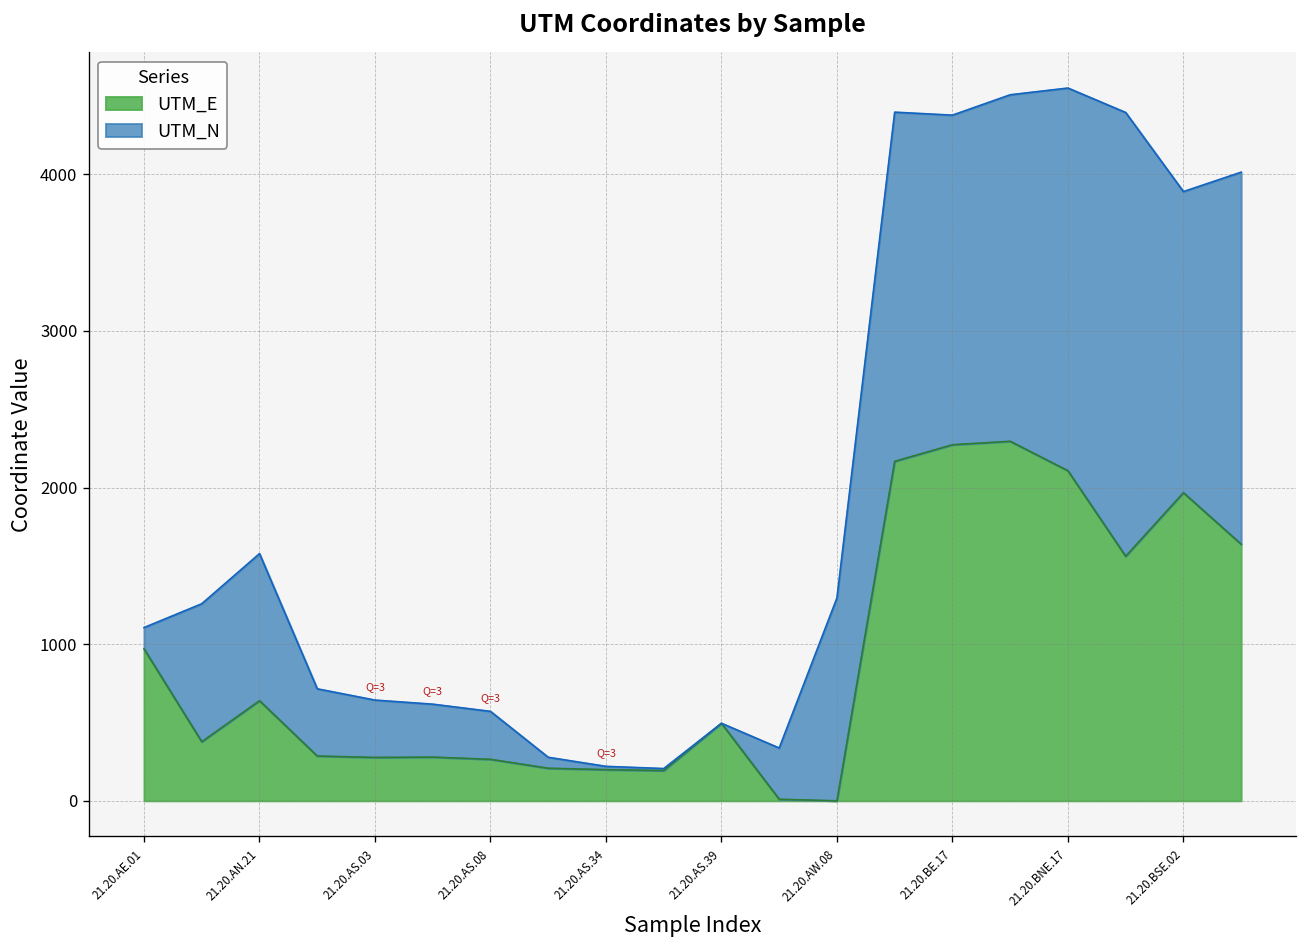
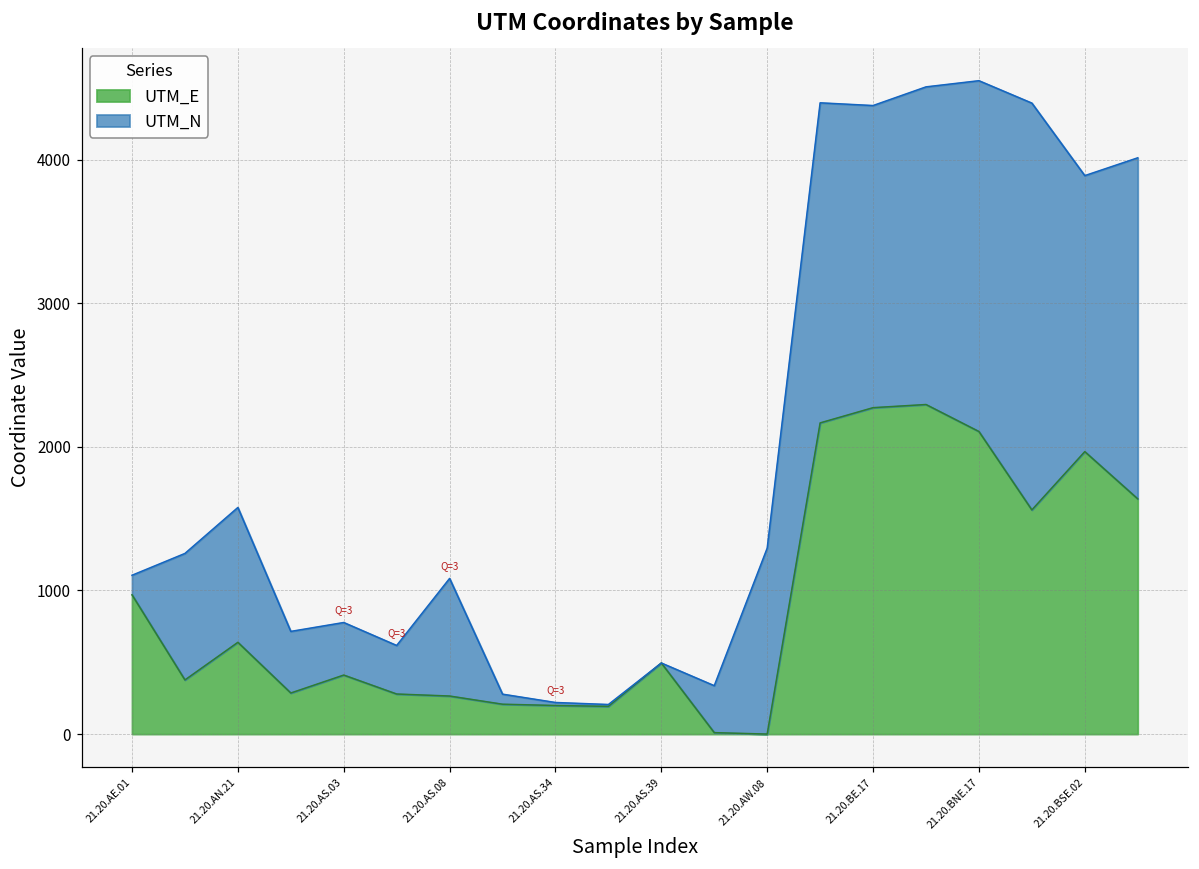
UTM_E, 21.20.AS.03: 280 -> 410
UTM_N, 21.20.AS.08: 310 -> 820
